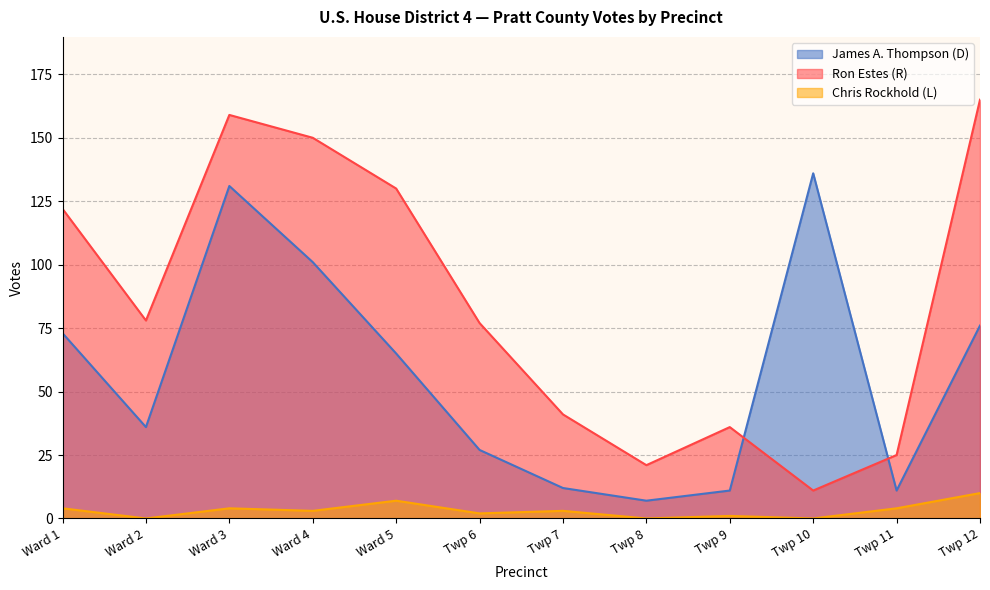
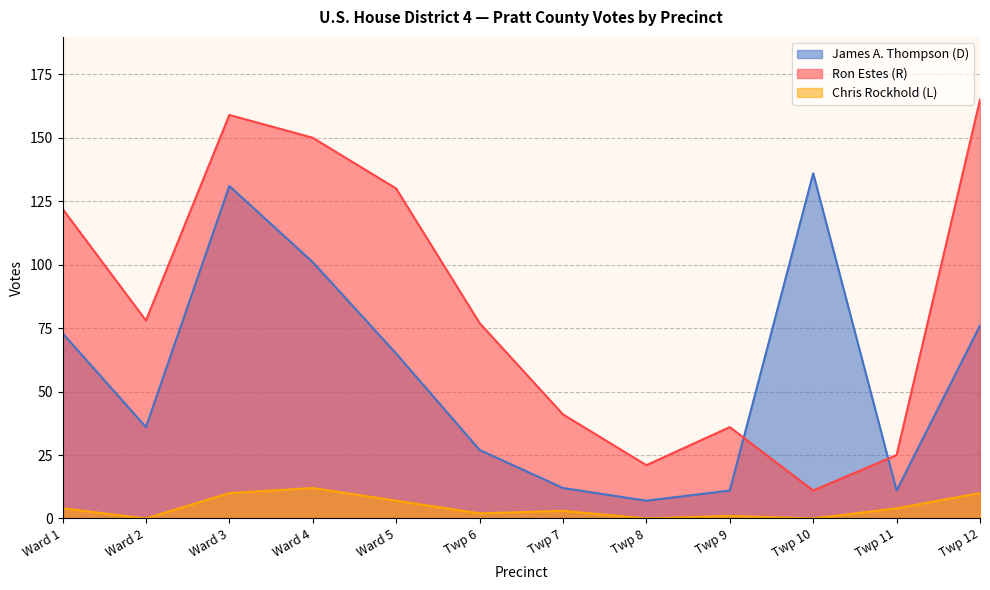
Chris Rockhold (L), Ward 3: 4 -> 10
Chris Rockhold (L), Ward 4: 3 -> 12
